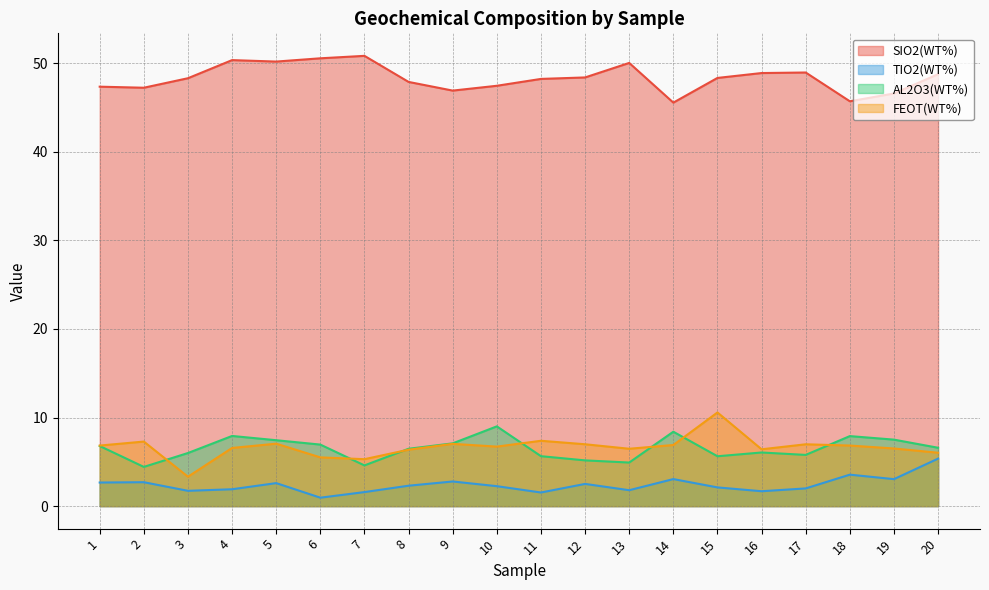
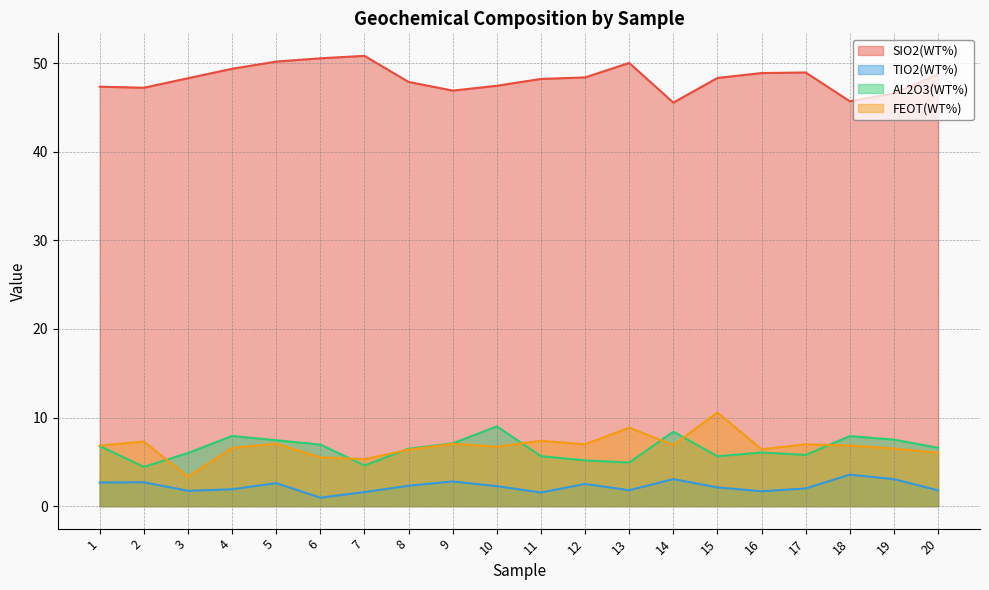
SIO2(WT%), 4: 50 -> 49
FEOT(WT%), 13: 6 -> 9
TIO2(WT%), 20: 5 -> 2
